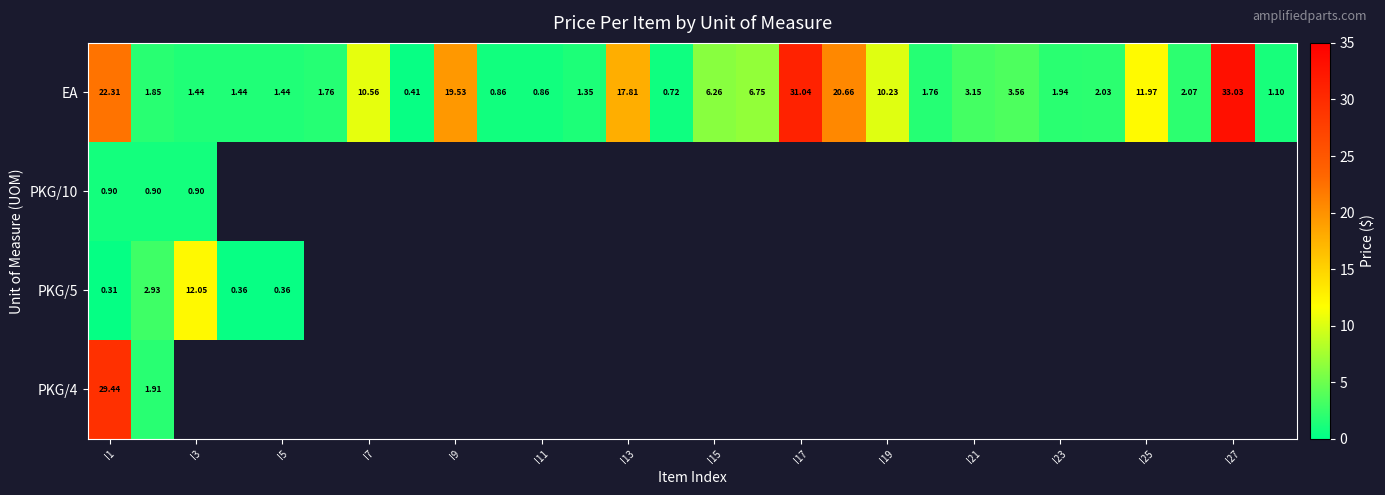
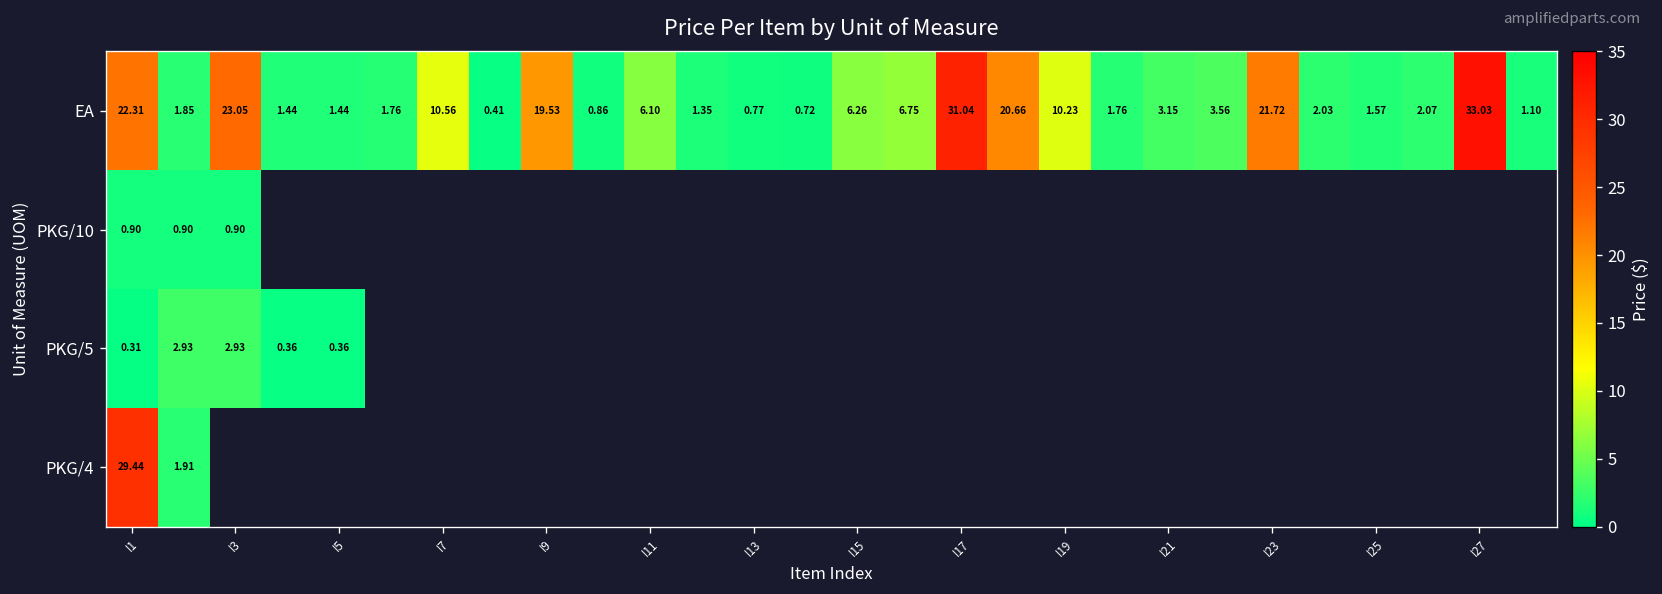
EA, I3: 1.44 -> 23.05
EA, I11: 0.86 -> 6.10
EA, I13: 17.81 -> 0.77
EA, I23: 1.94 -> 21.72
EA, I25: 11.97 -> 1.57
PKG/5, I3: 12.05 -> 2.93
